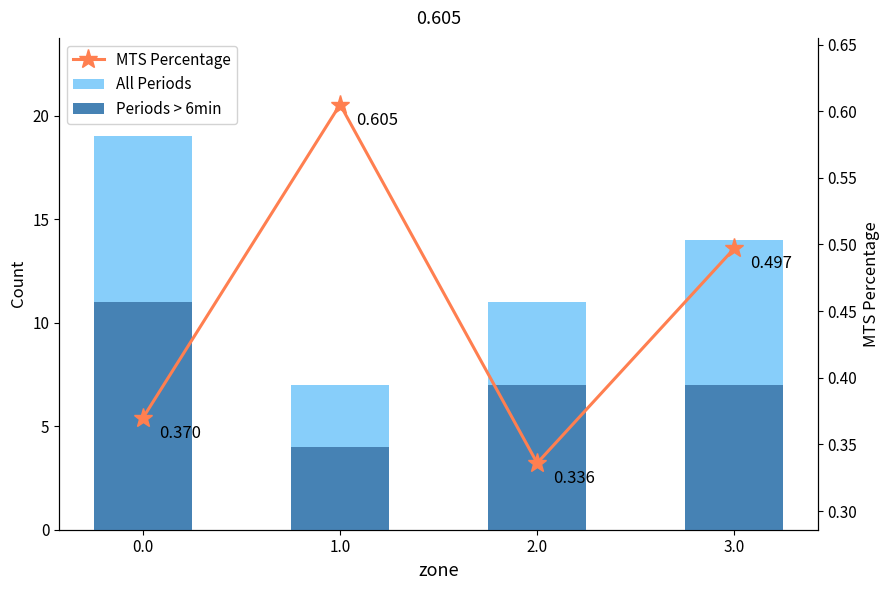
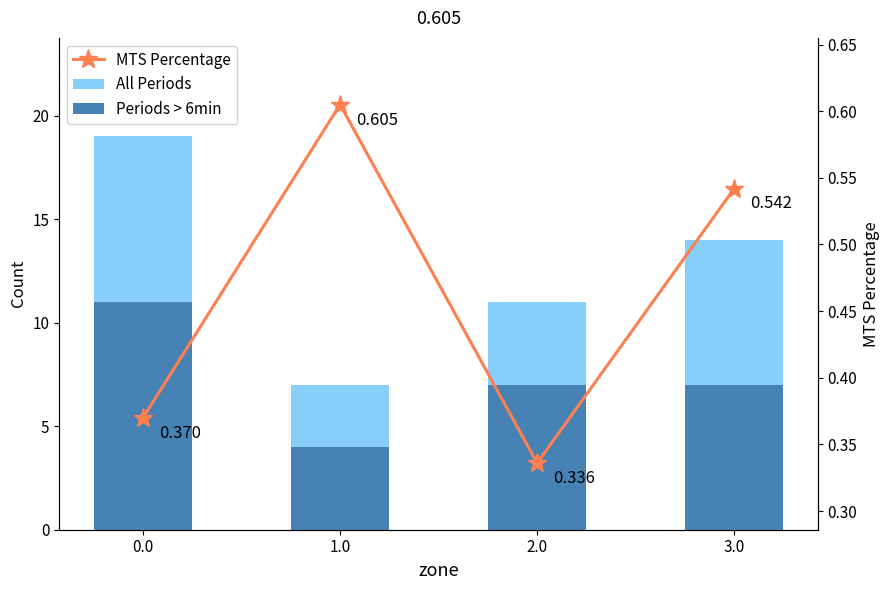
MTS Percentage, 3.0: 0.497 -> 0.542
